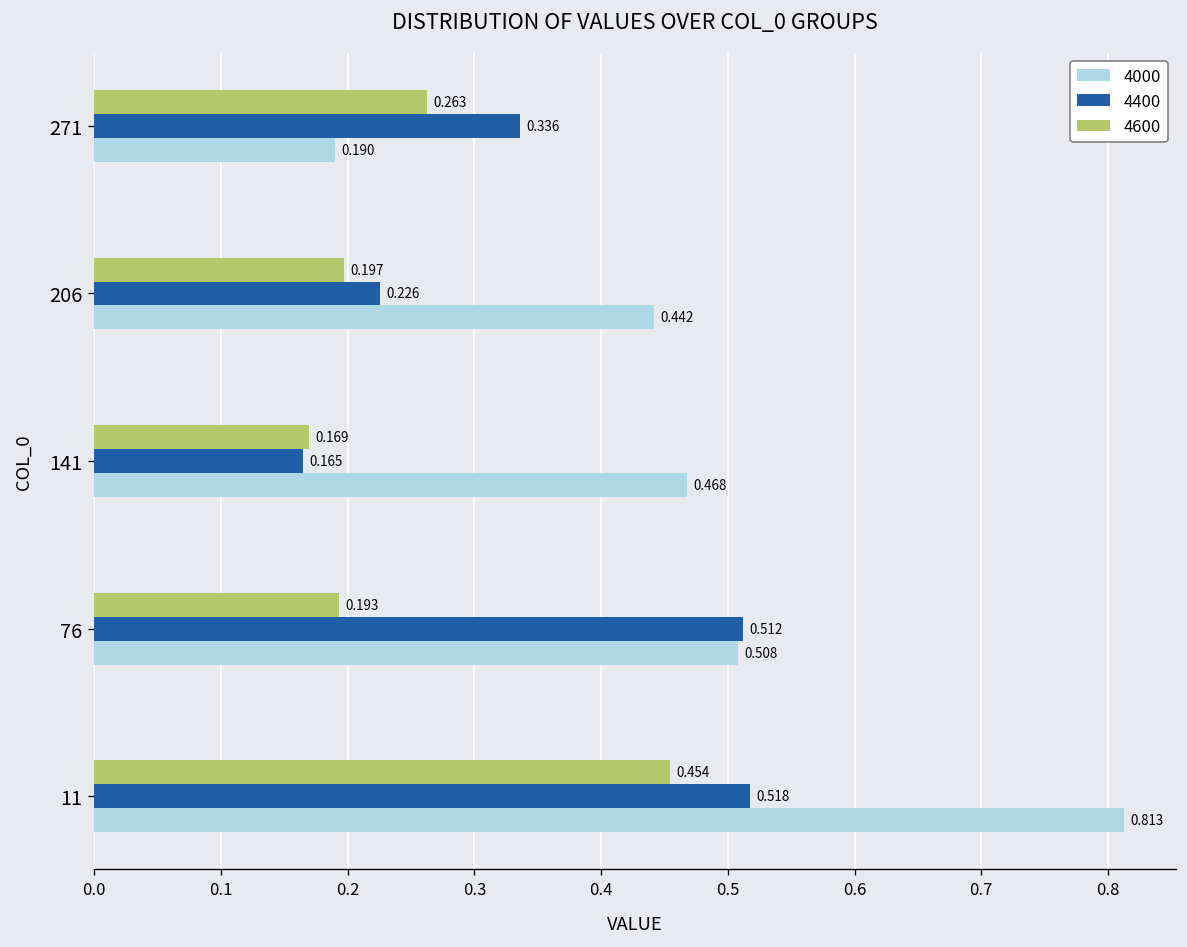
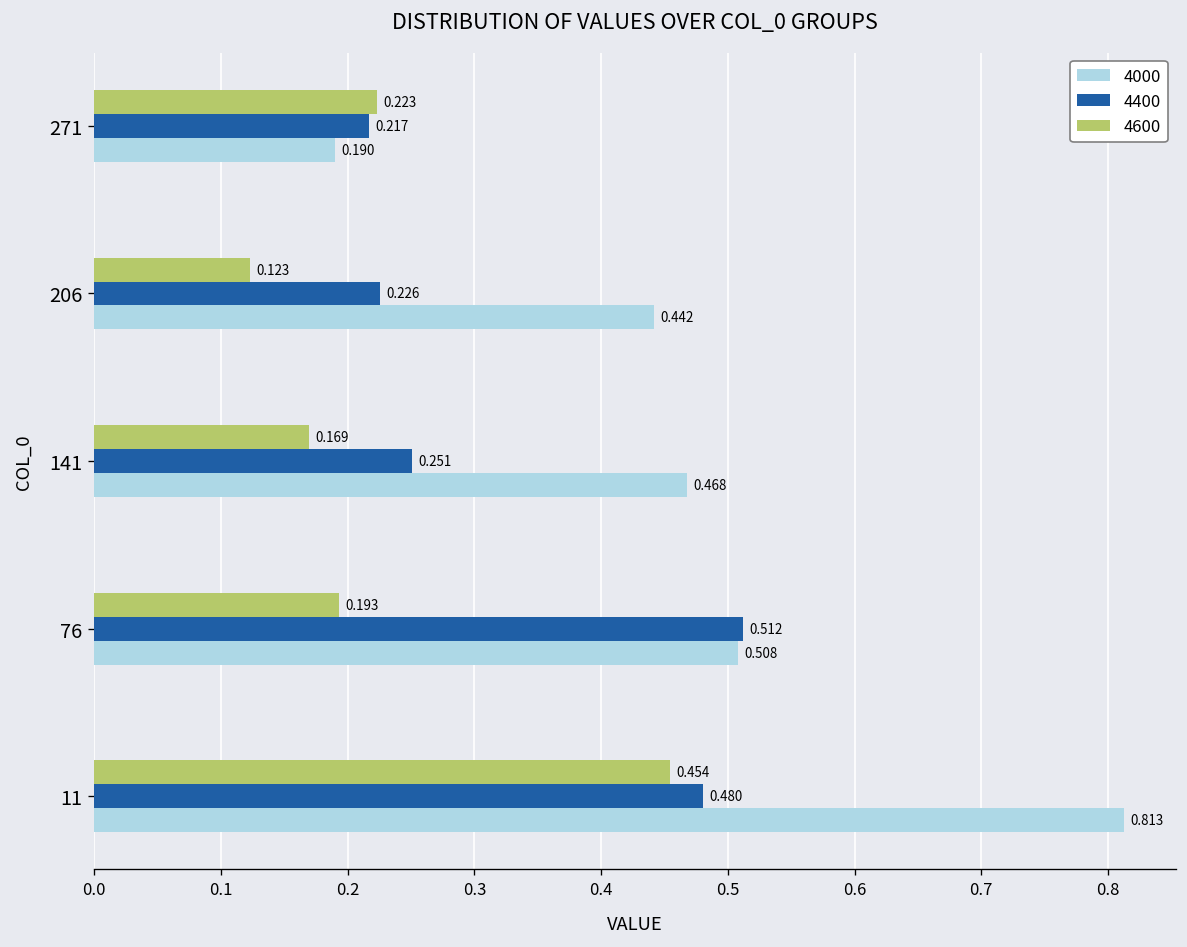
4600, 271: 0.263 -> 0.223
4400, 271: 0.336 -> 0.217
4600, 206: 0.197 -> 0.123
4400, 141: 0.165 -> 0.251
4400, 11: 0.518 -> 0.480
